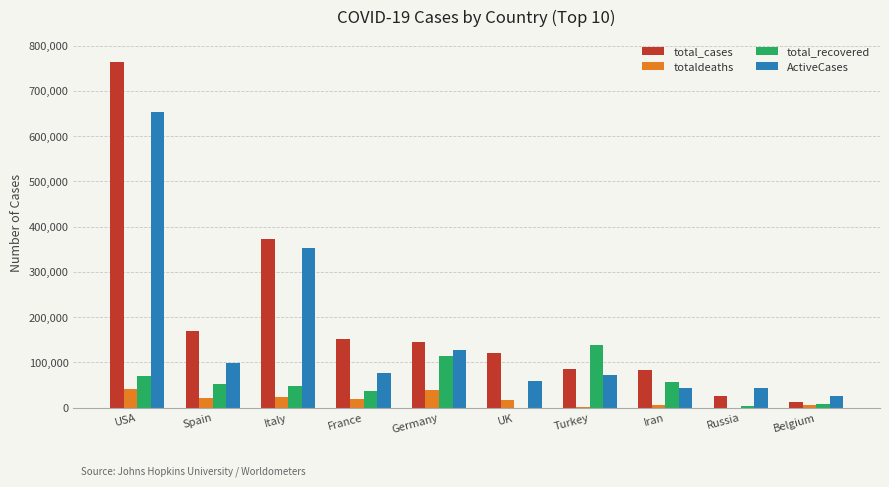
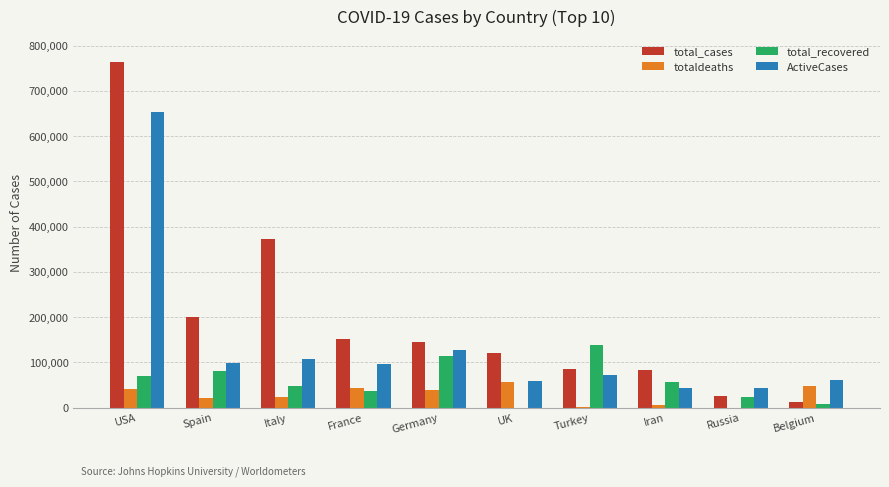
total_cases, Spain: 170,000 -> 200,000
total_recovered, Spain: 50,000 -> 80,000
ActiveCases, Italy: 350,000 -> 110,000
totaldeaths, France: 20,000 -> 40,000
ActiveCases, France: 80,000 -> 100,000
totaldeaths, UK: 20,000 -> 60,000
total_recovered, Russia: 0 -> 20,000
totaldeaths, Belgium: 10,000 -> 50,000
ActiveCases, Belgium: 30,000 -> 60,000
